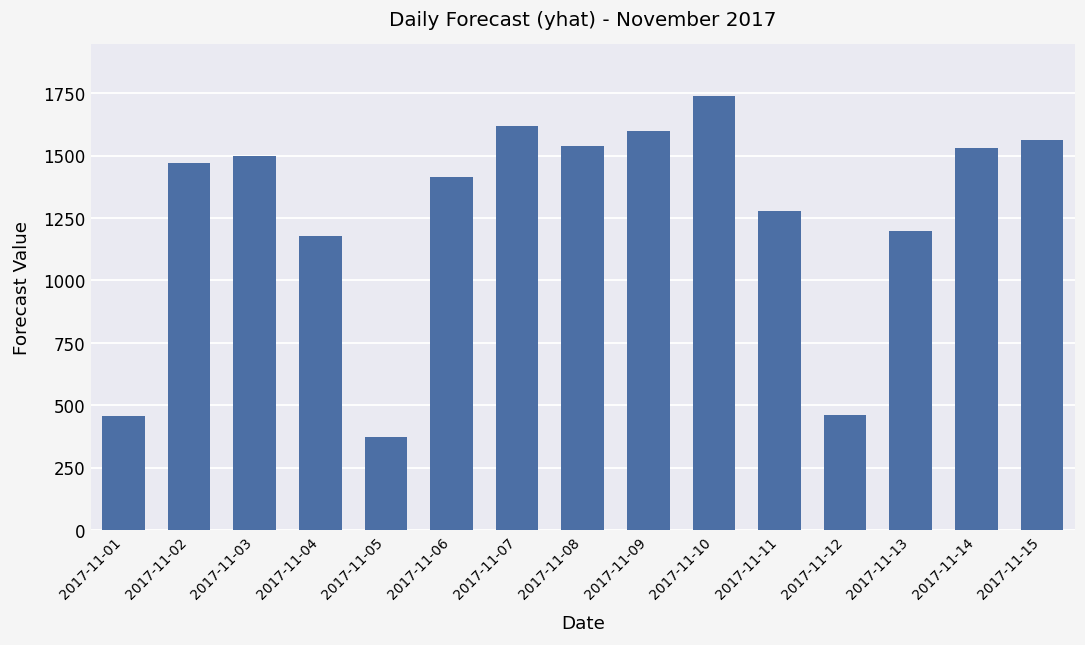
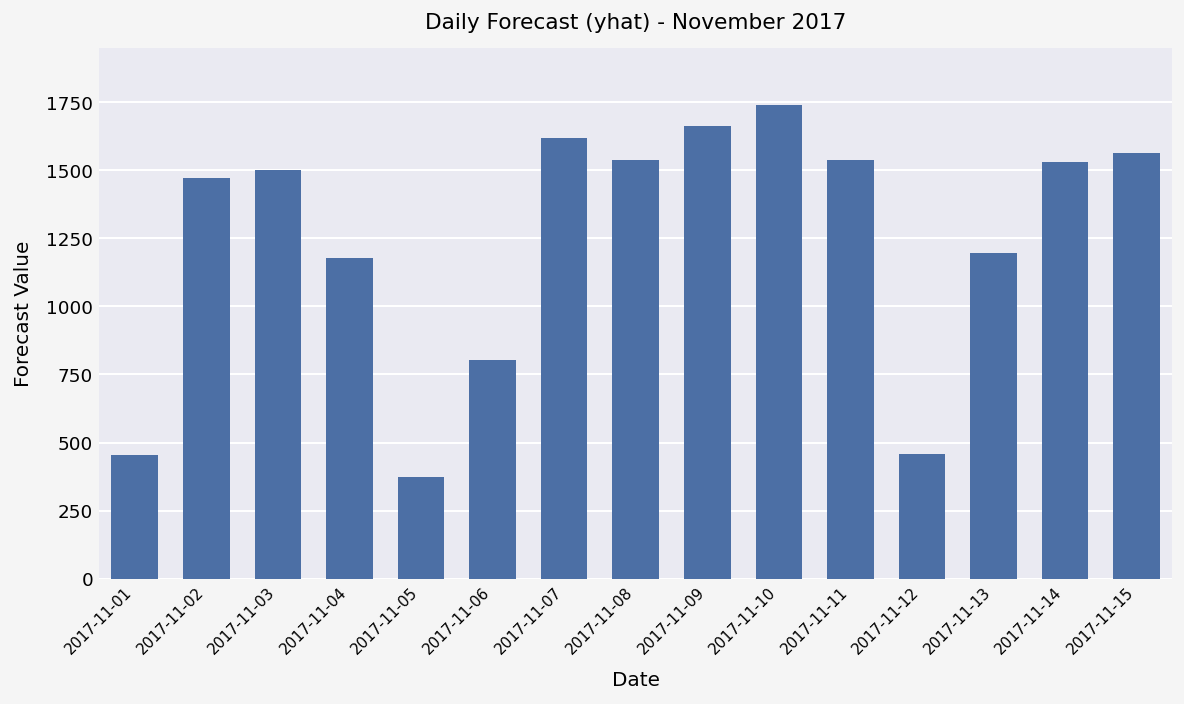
2017-11-06: 1410 -> 800
2017-11-09: 1600 -> 1660
2017-11-11: 1280 -> 1540
